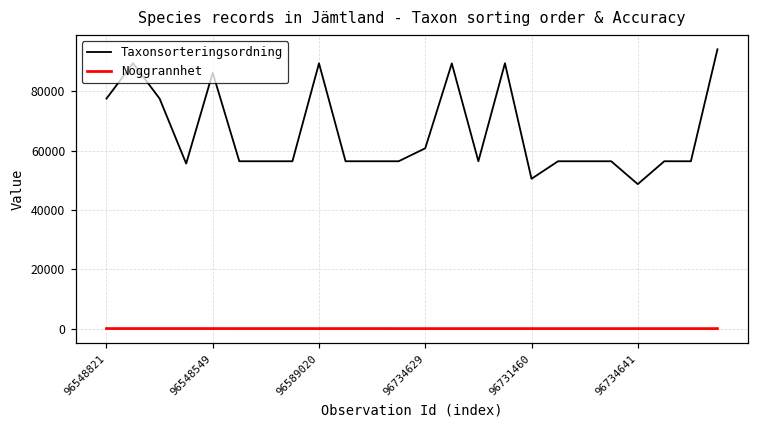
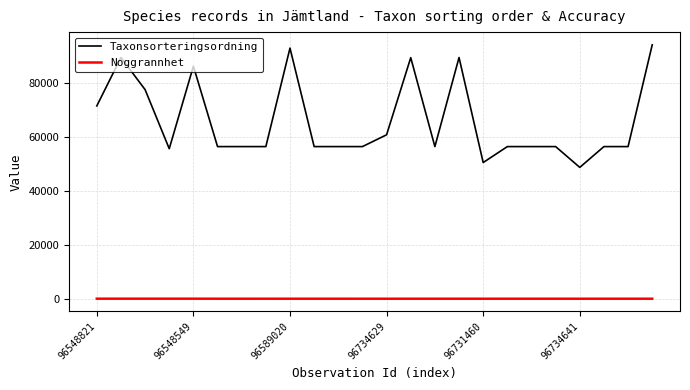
Taxonsorteringsordning, 96548821: 78000 -> 71000
Taxonsorteringsordning, 96589020: 89000 -> 93000
